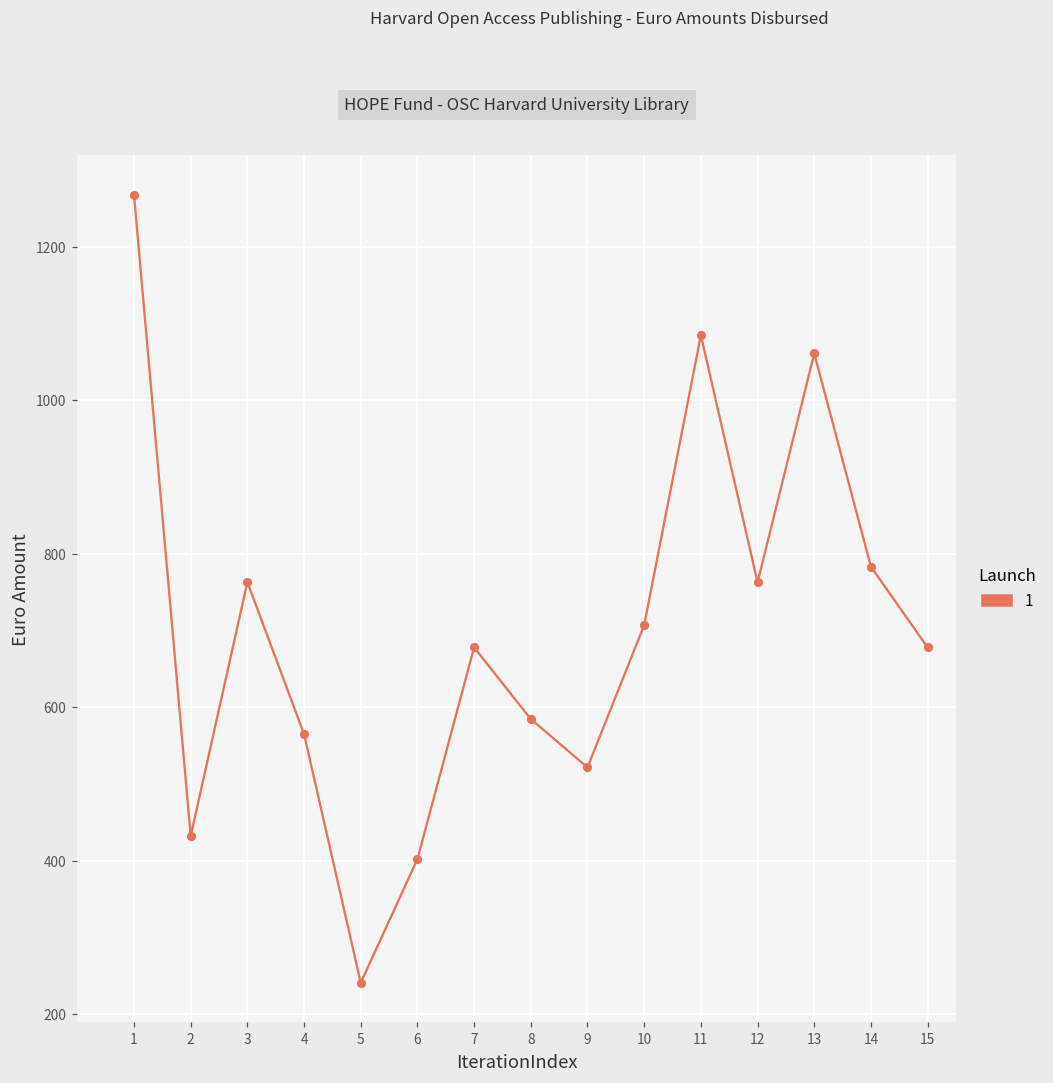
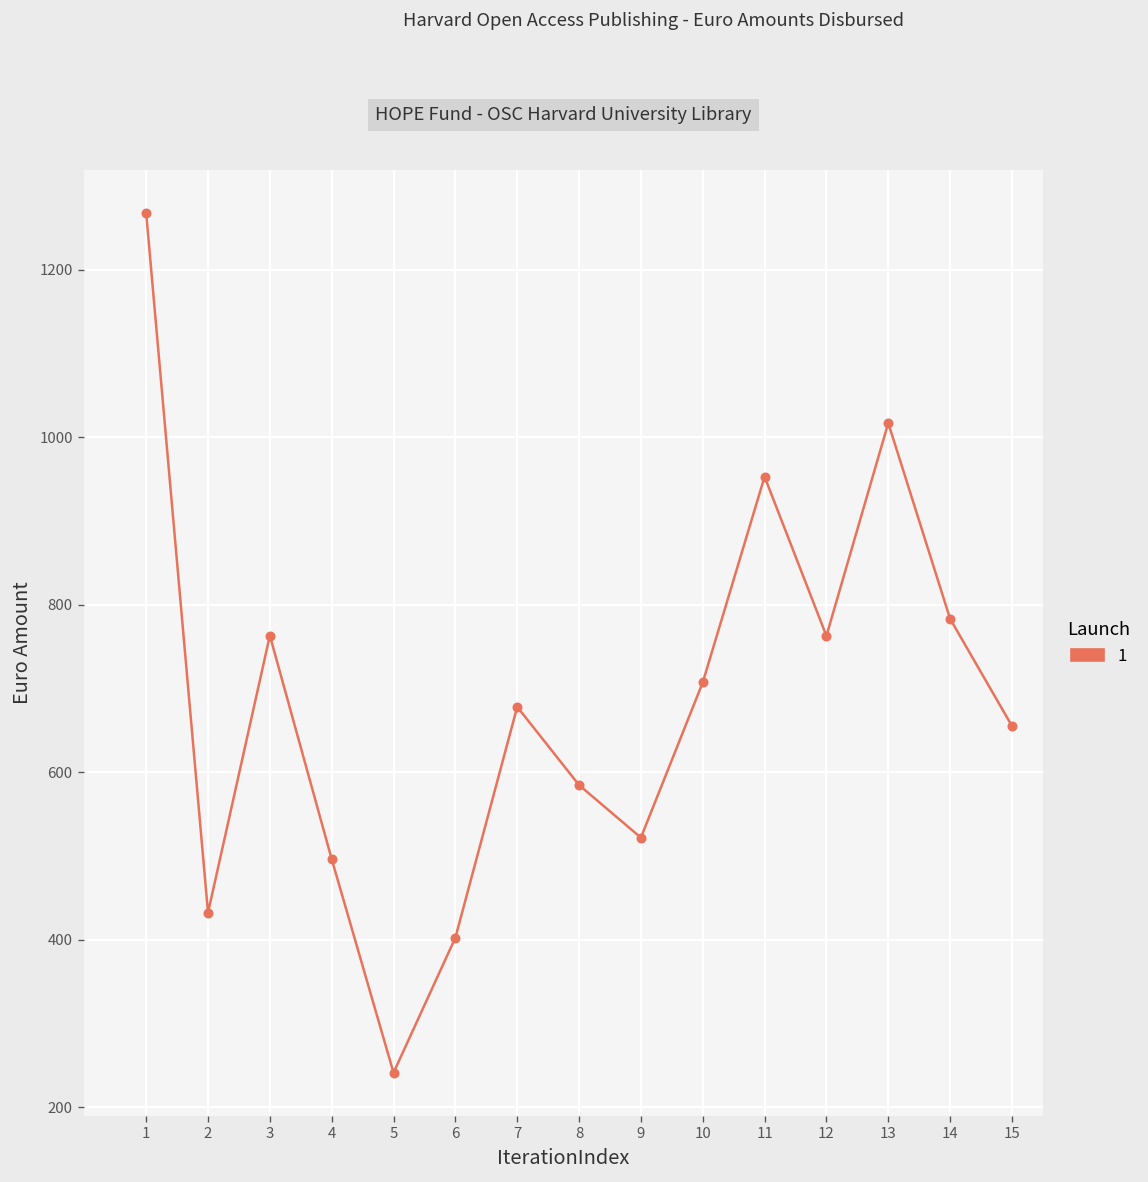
4: 560 -> 500
11: 1080 -> 950
13: 1060 -> 1020
15: 680 -> 660
